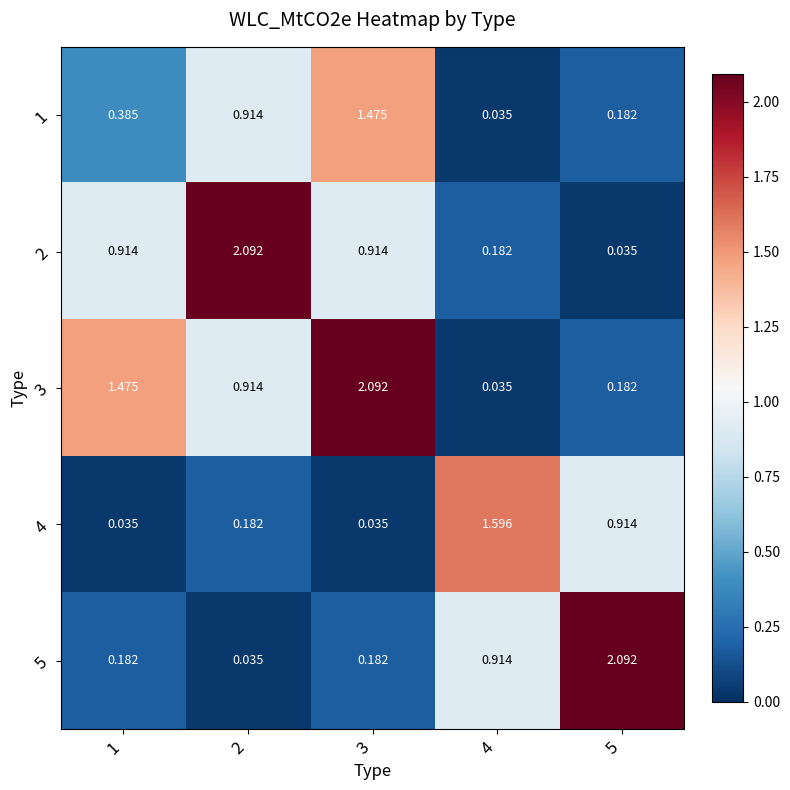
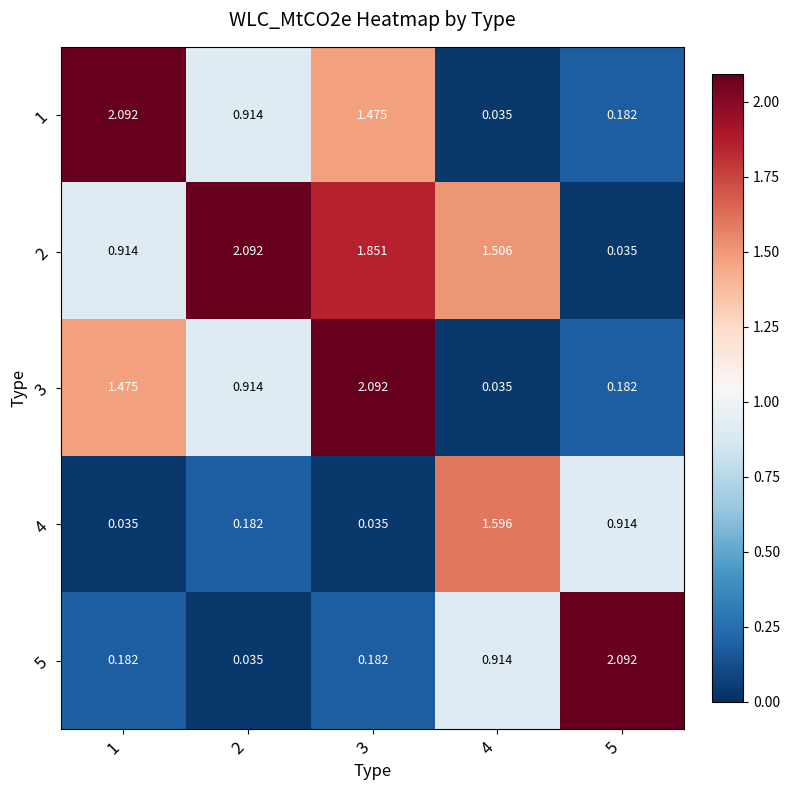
1, 1: 0.385 -> 2.092
2, 3: 0.914 -> 1.851
2, 4: 0.182 -> 1.506
